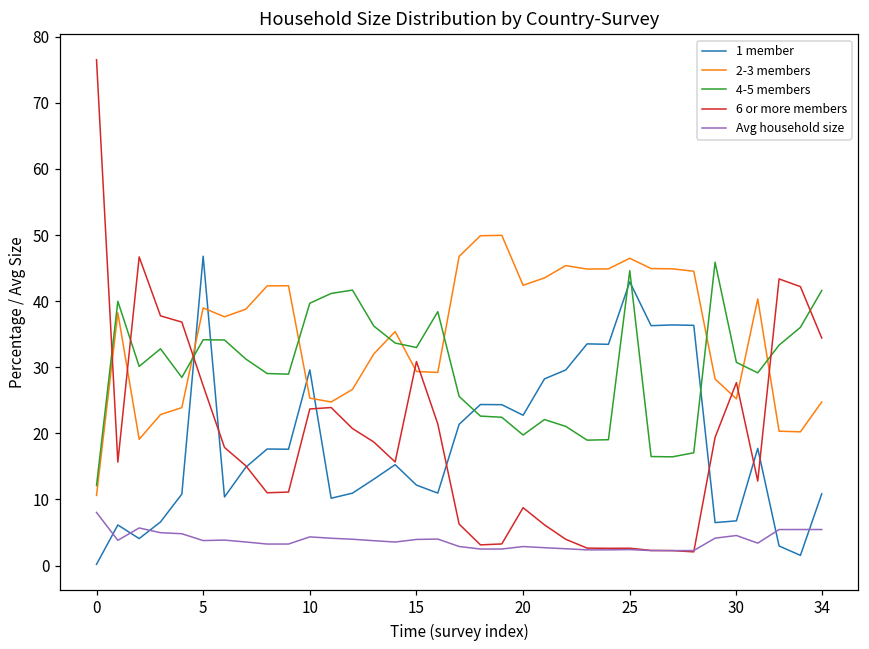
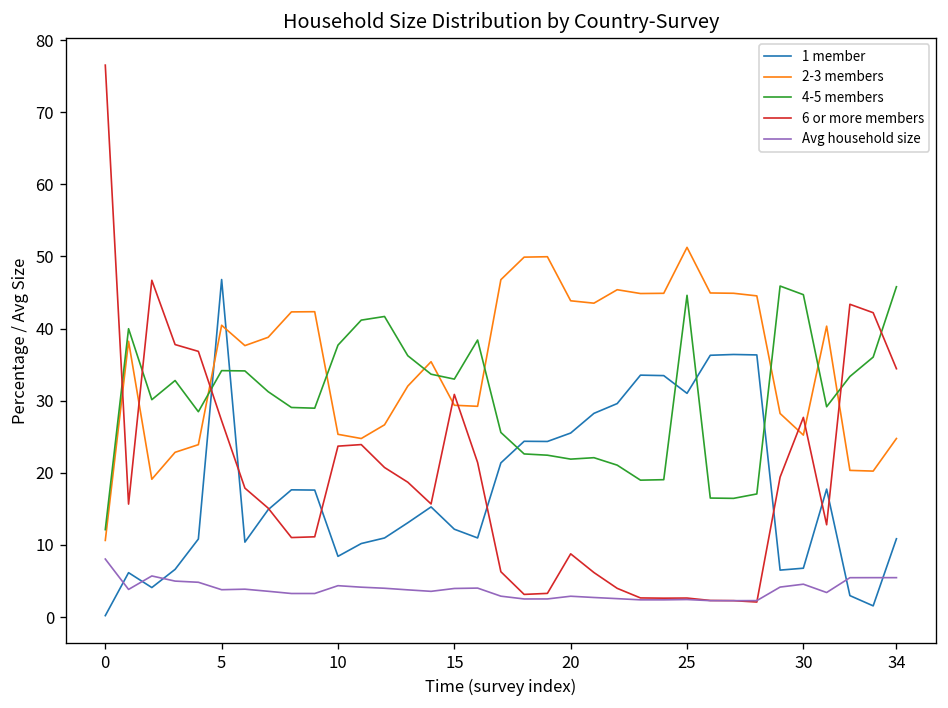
2-3 members, 5: 39 -> 40
1 member, 10: 30 -> 8
4-5 members, 10: 40 -> 38
1 member, 20: 23 -> 26
2-3 members, 20: 42 -> 44
4-5 members, 20: 20 -> 22
1 member, 25: 43 -> 31
2-3 members, 25: 46 -> 51
4-5 members, 30: 31 -> 45
4-5 members, 34: 42 -> 46
